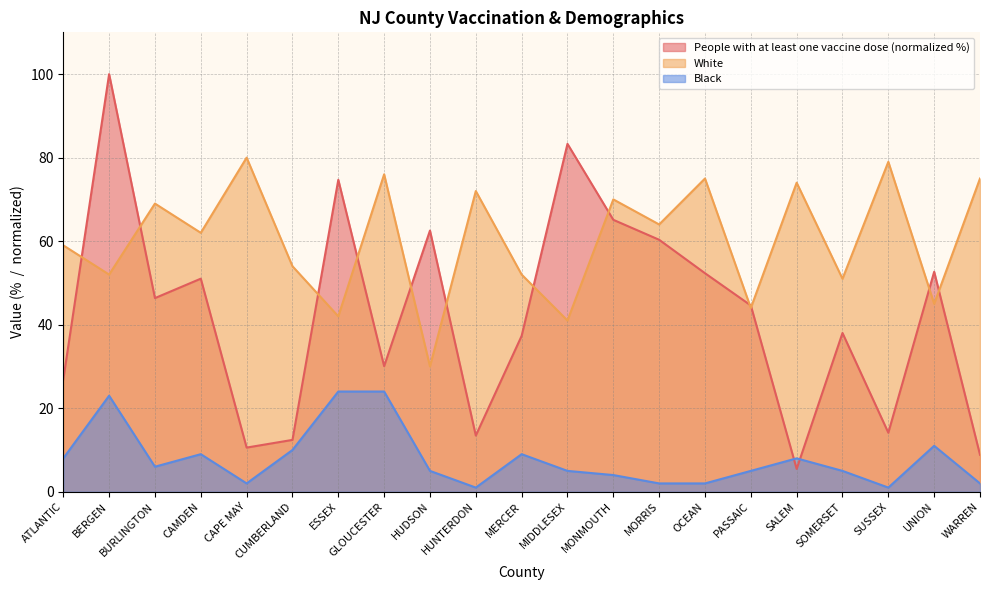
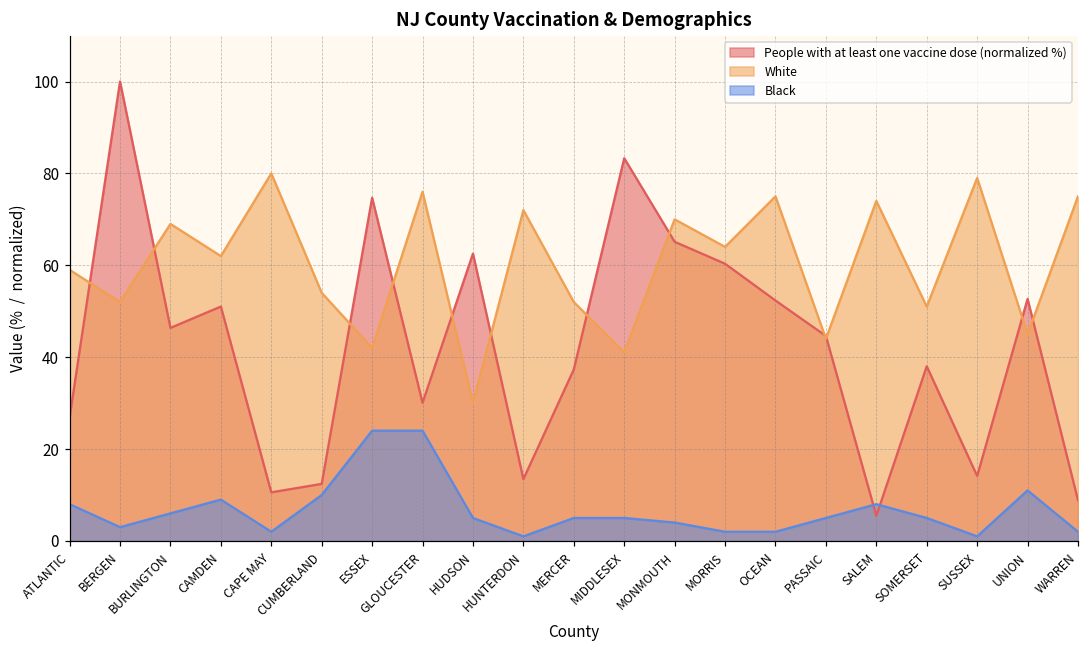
Black, BERGEN: 23 -> 3
Black, MERCER: 9 -> 5
